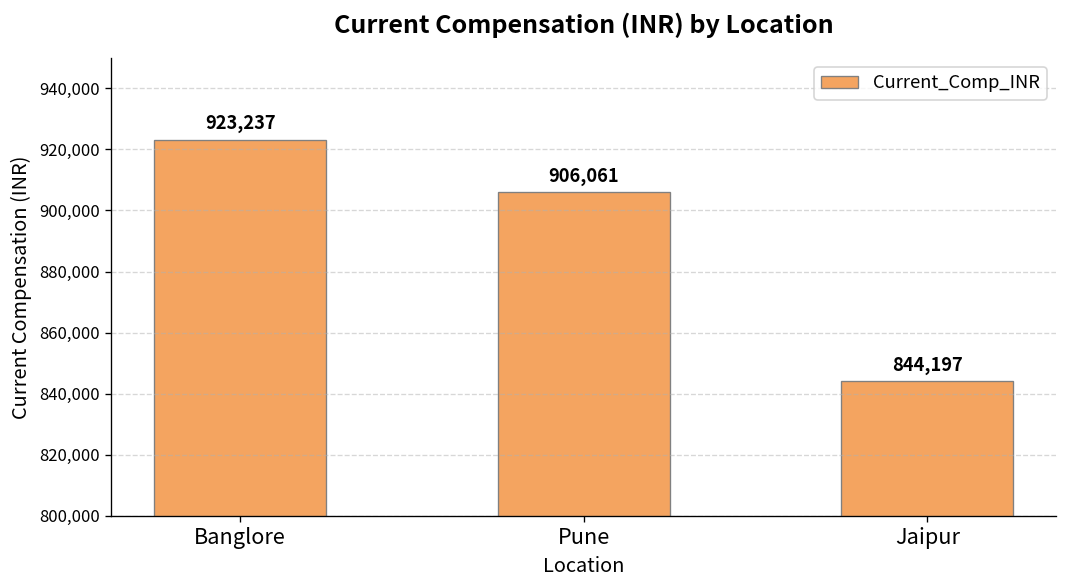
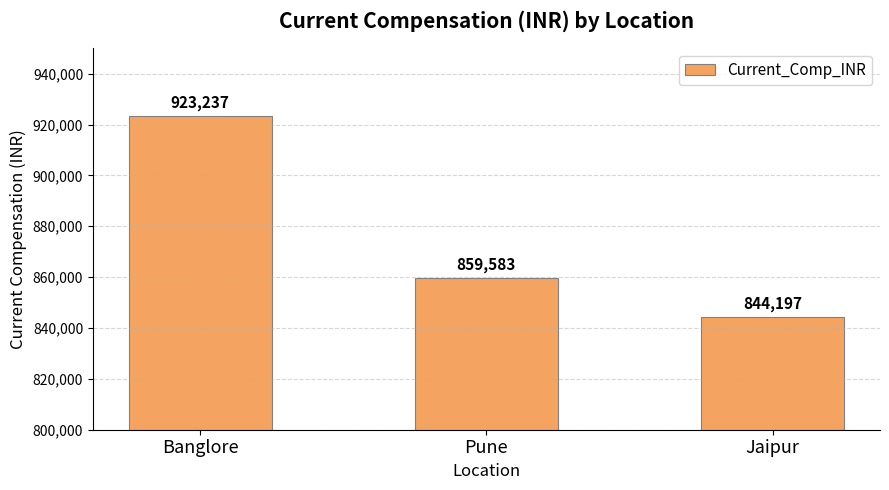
Pune: 906,061 -> 859,583
